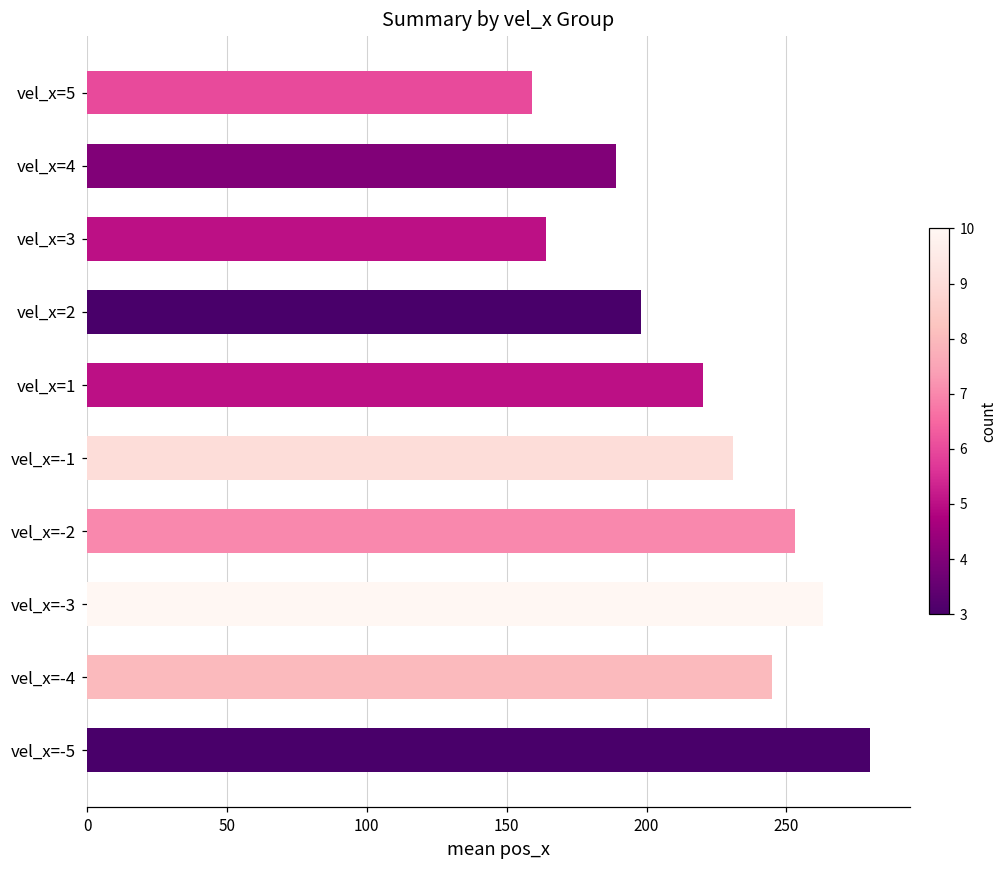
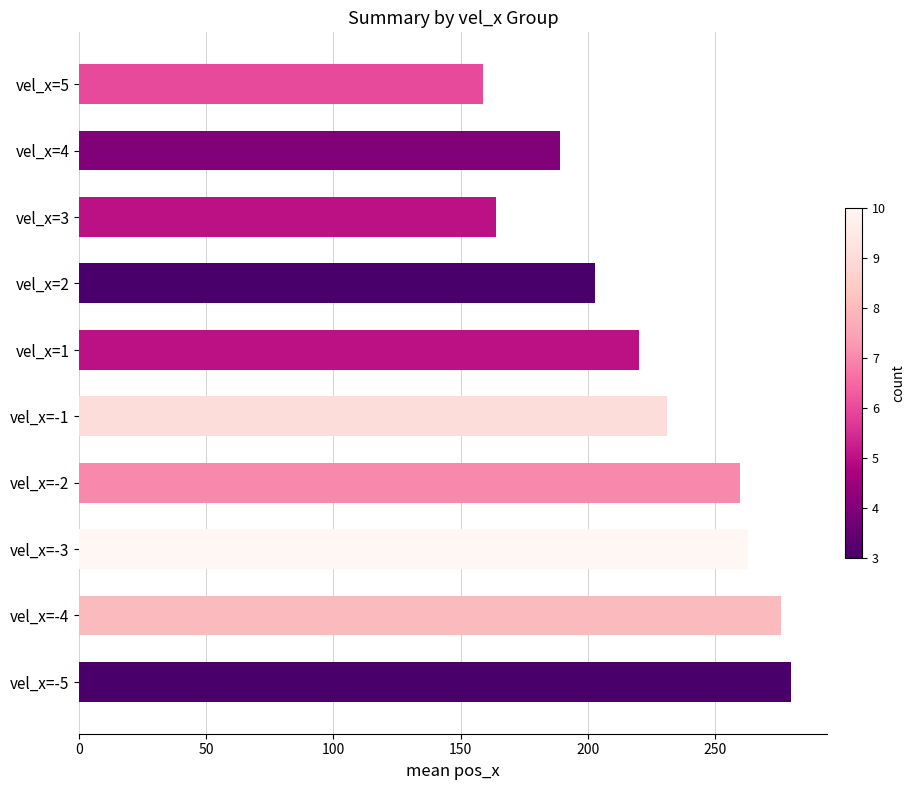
vel_x=2: 198 -> 203
vel_x=-2: 253 -> 260
vel_x=-4: 245 -> 276
